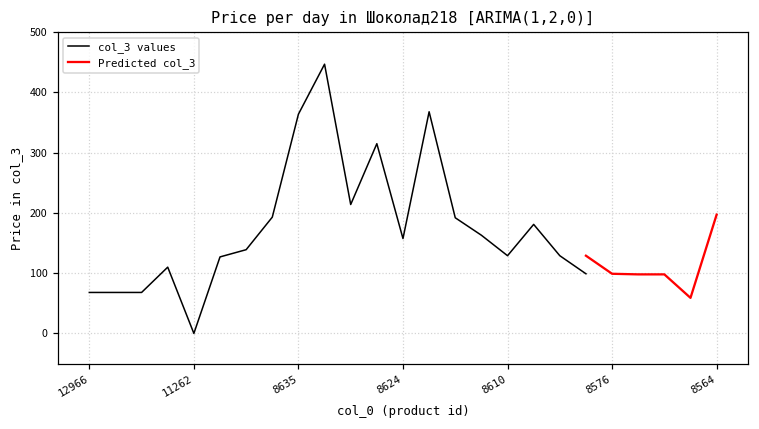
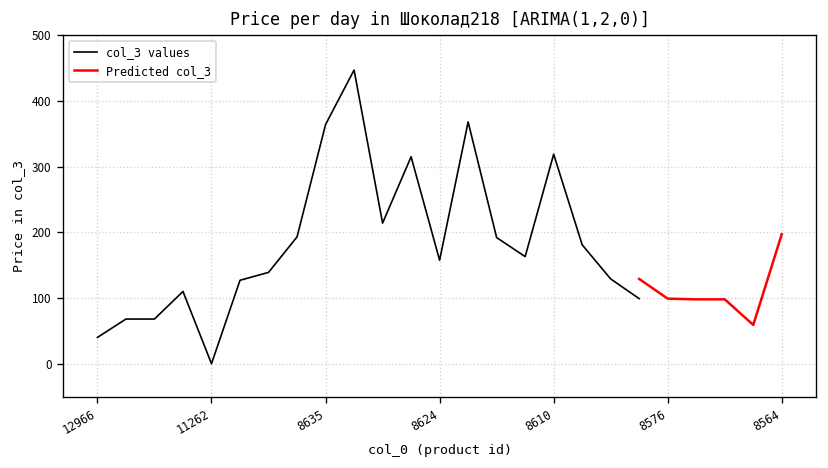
col_3 values, 12966: 70 -> 40
col_3 values, 8610: 130 -> 320
